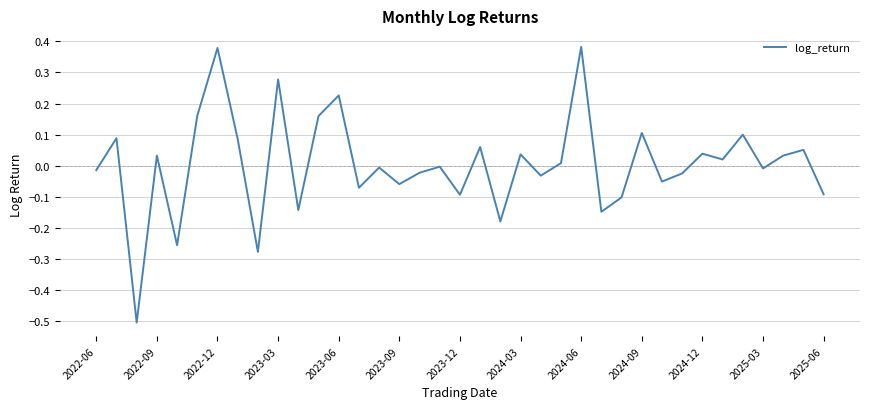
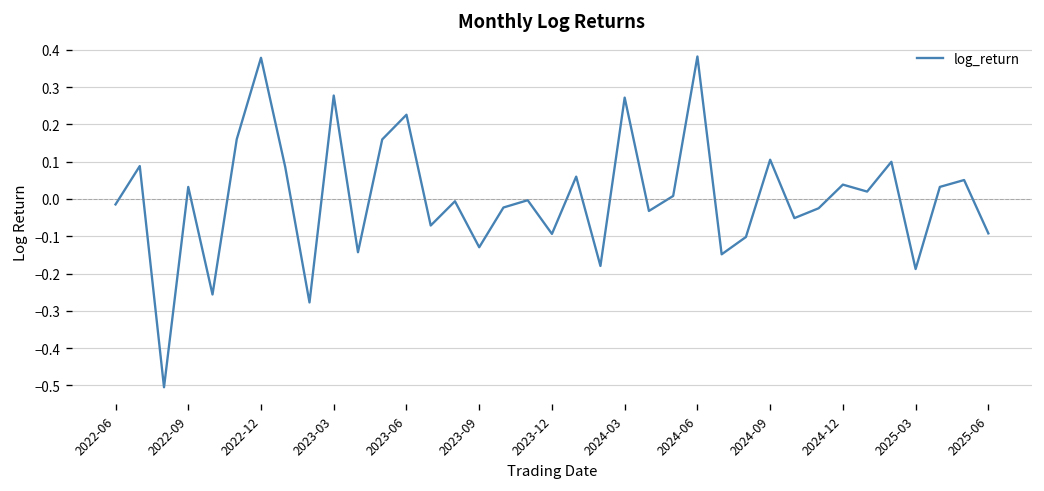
2023-09: -0.06 -> -0.13
2024-03: 0.04 -> 0.27
2025-03: -0.01 -> -0.19
